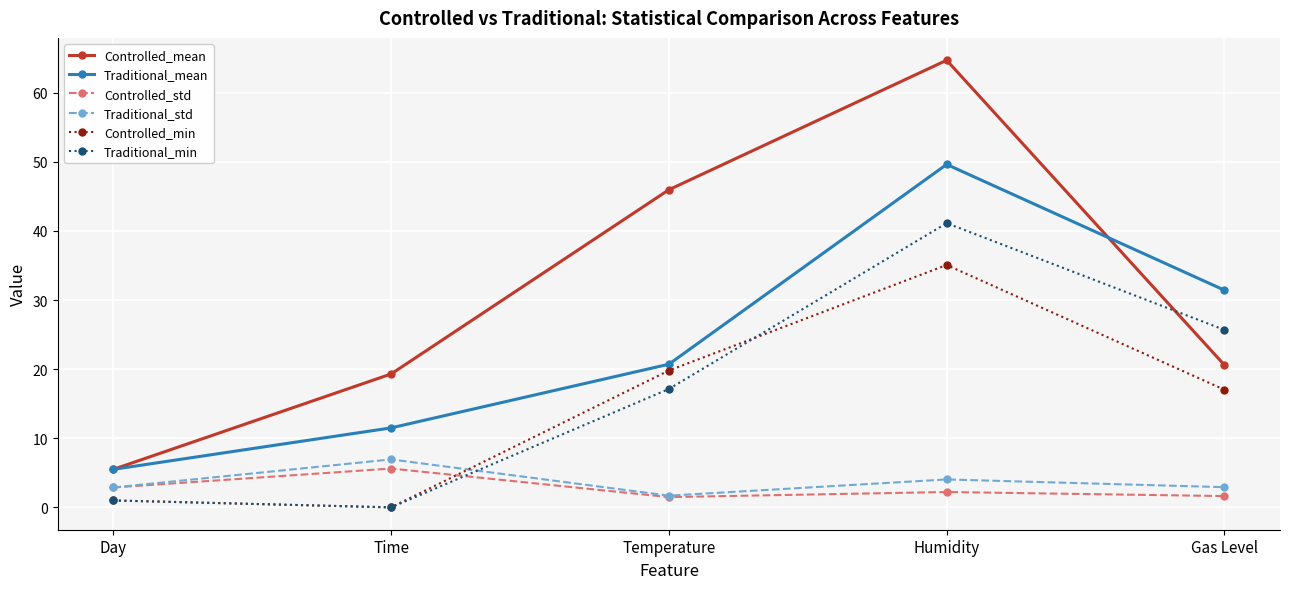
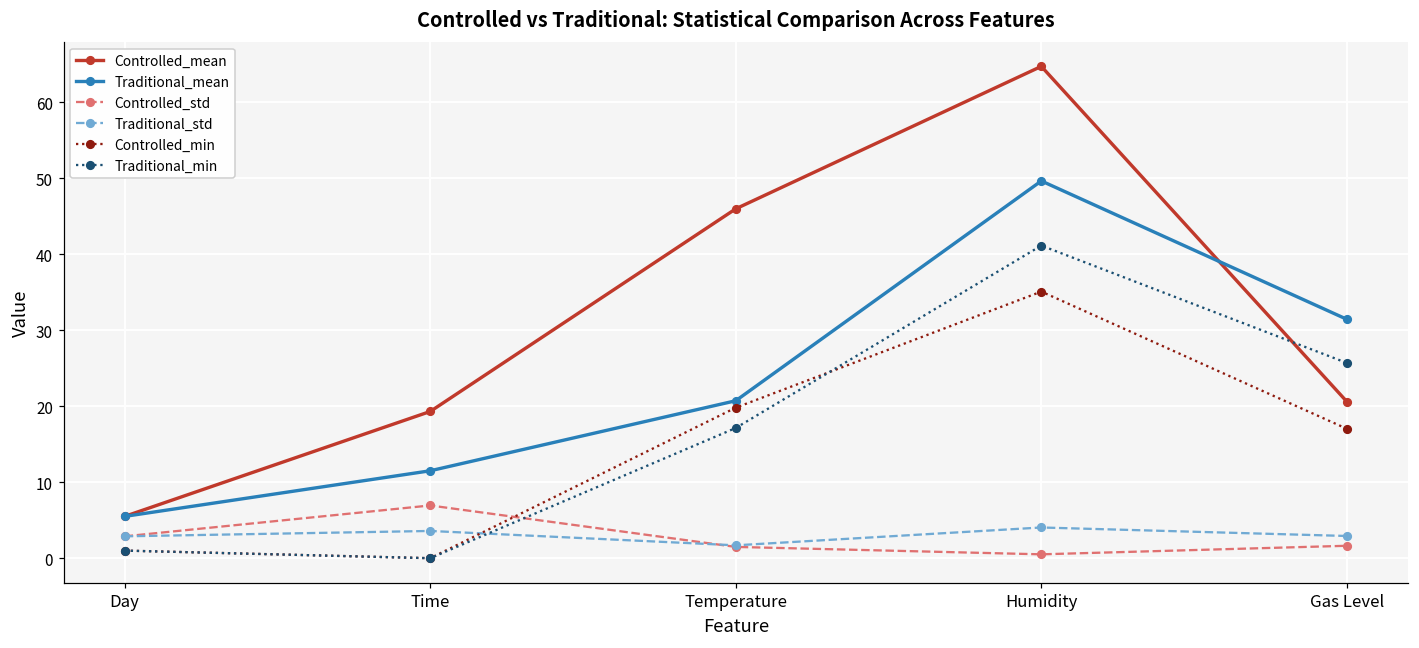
Controlled_std, Time: 6 -> 7
Traditional_std, Time: 7 -> 4
Controlled_std, Humidity: 2 -> 1
